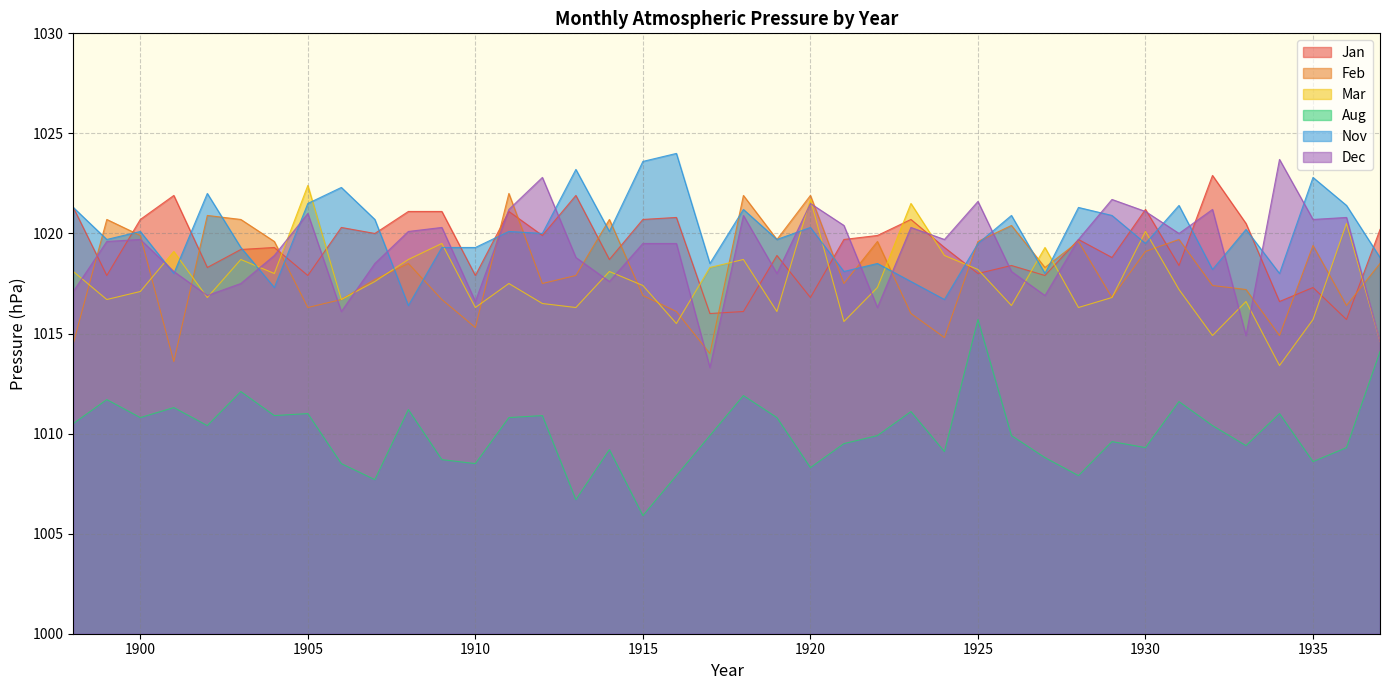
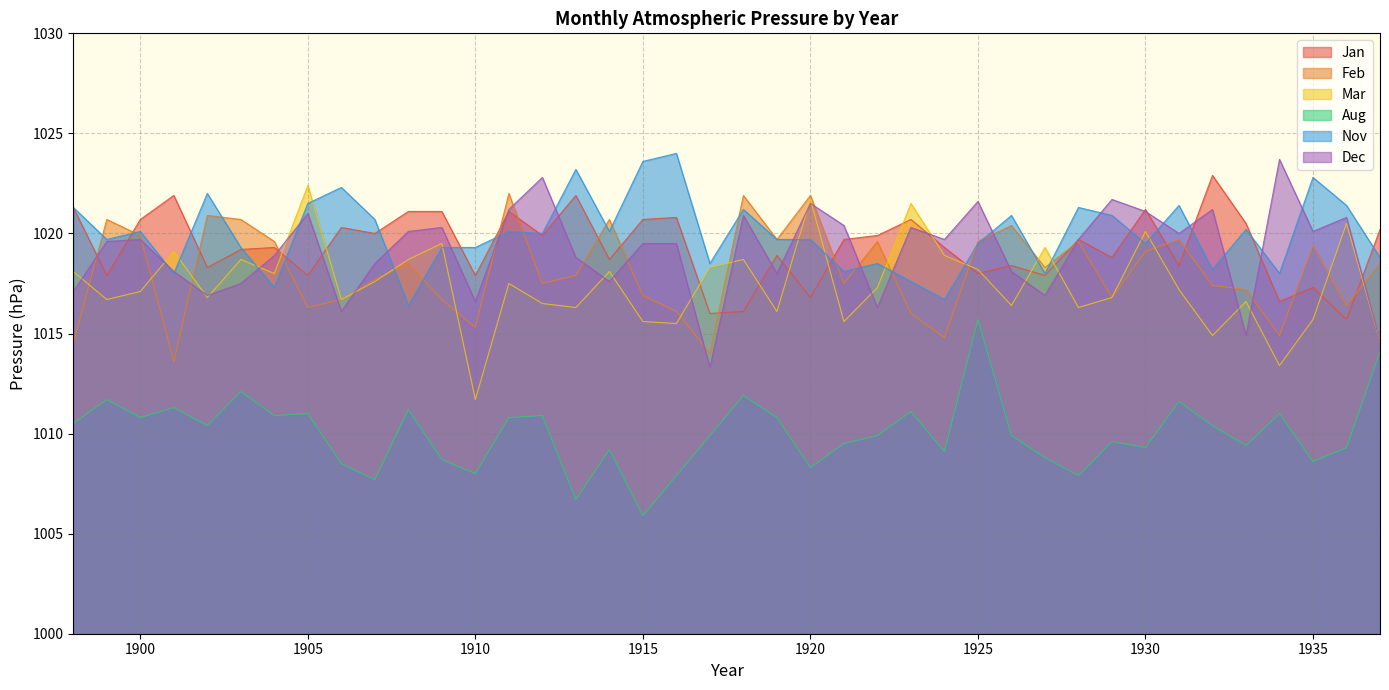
Mar, 1910: 1016.3 -> 1011.7
Aug, 1910: 1008.5 -> 1008.0
Mar, 1915: 1017.4 -> 1015.6
Nov, 1920: 1020.3 -> 1019.7
Dec, 1935: 1020.7 -> 1020.1
